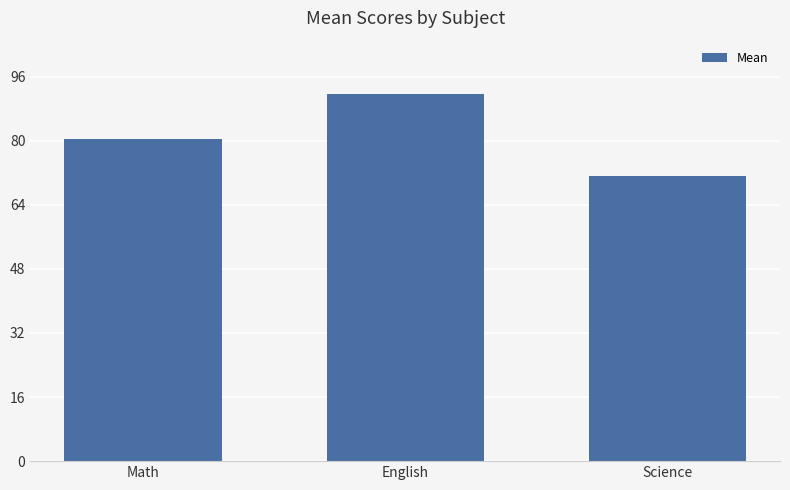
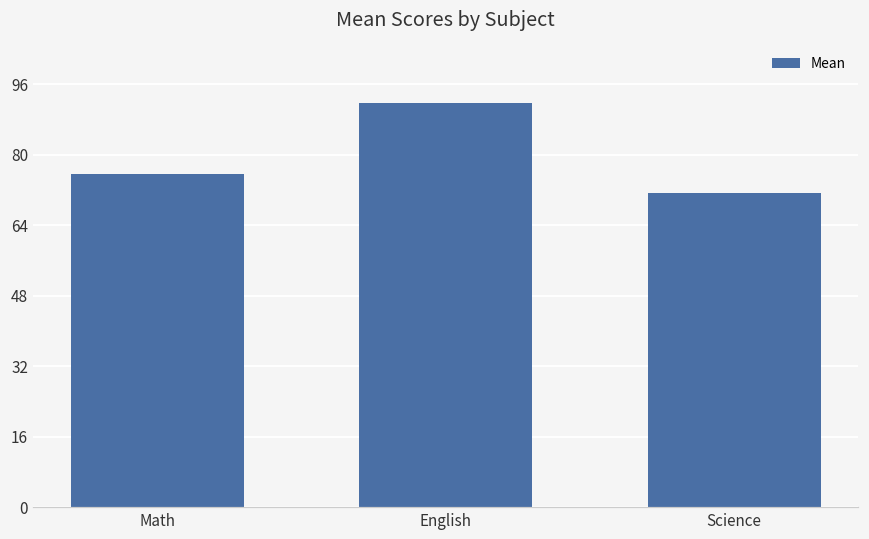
Math: 81 -> 76
